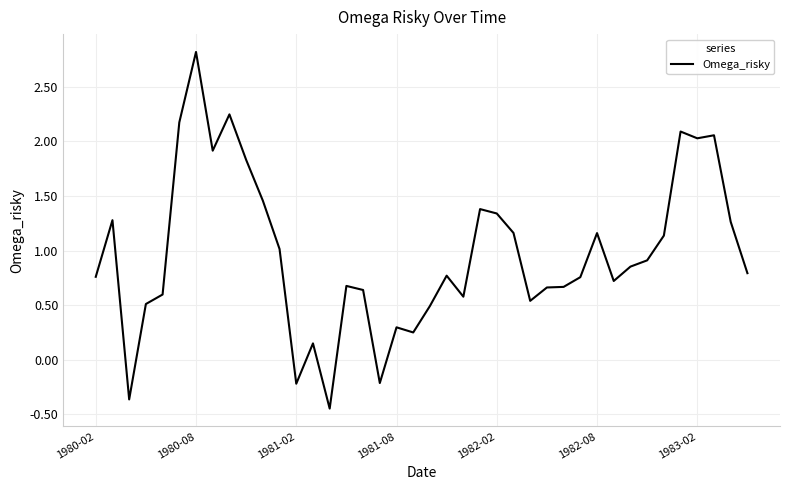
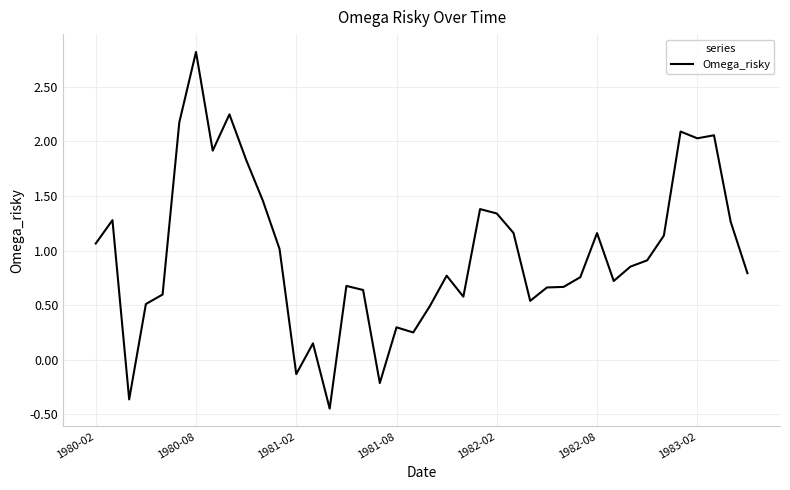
1980-02: 0.76 -> 1.06
1981-02: -0.22 -> -0.13
